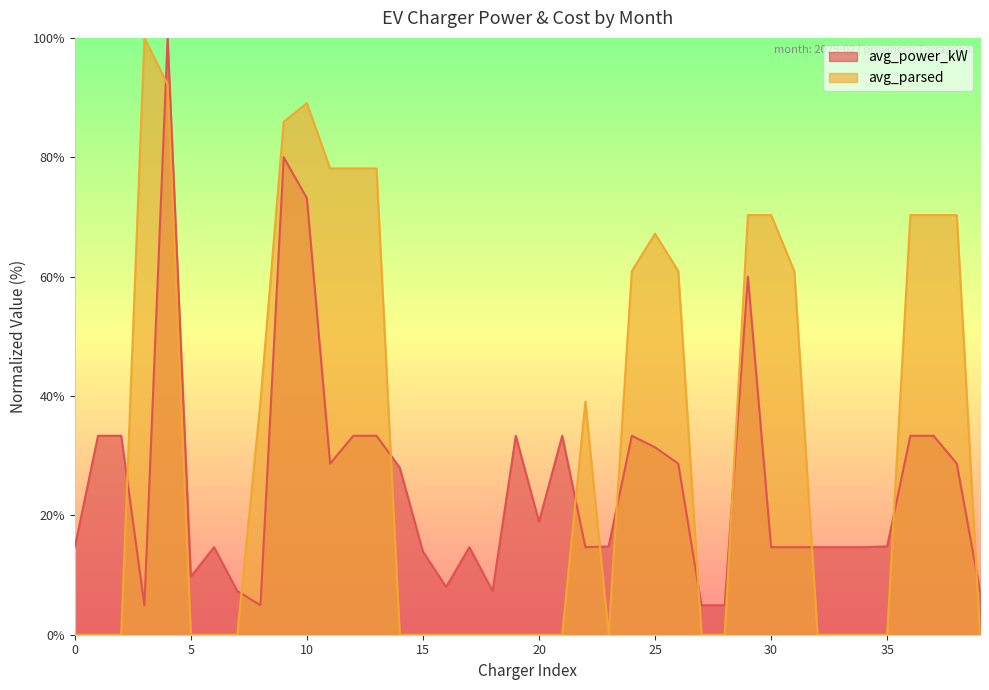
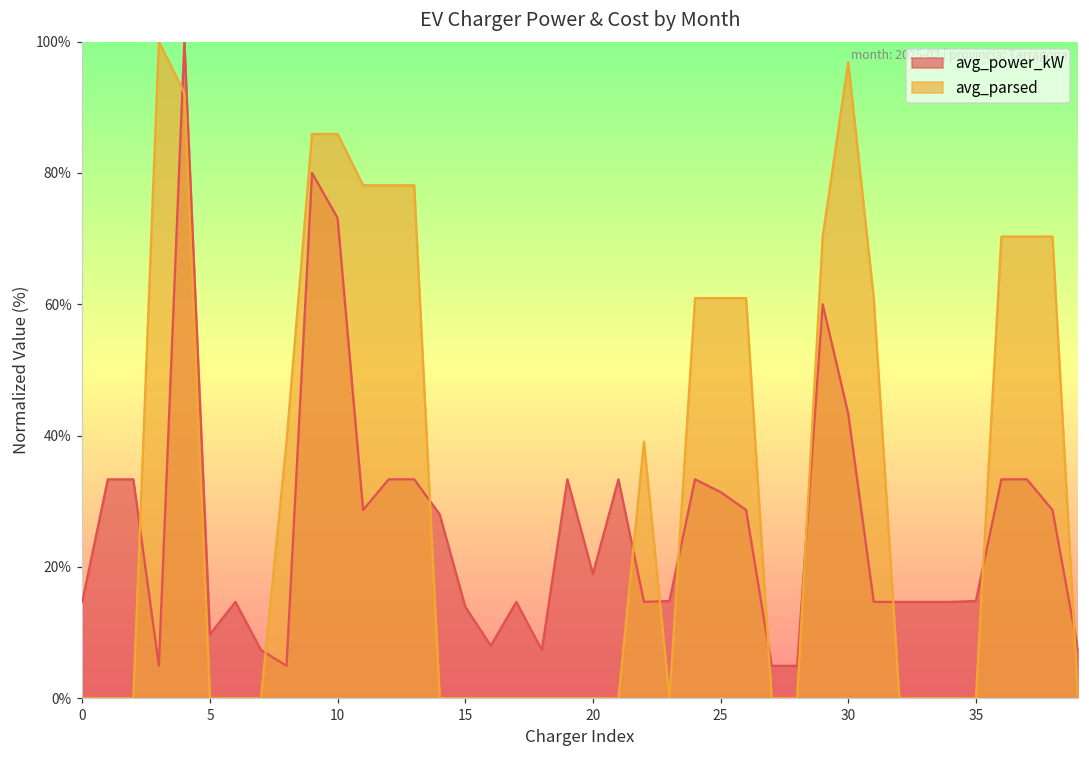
avg_parsed, 10: 89% -> 86%
avg_parsed, 25: 67% -> 61%
avg_power_kW, 30: 15% -> 43%
avg_parsed, 30: 70% -> 97%
